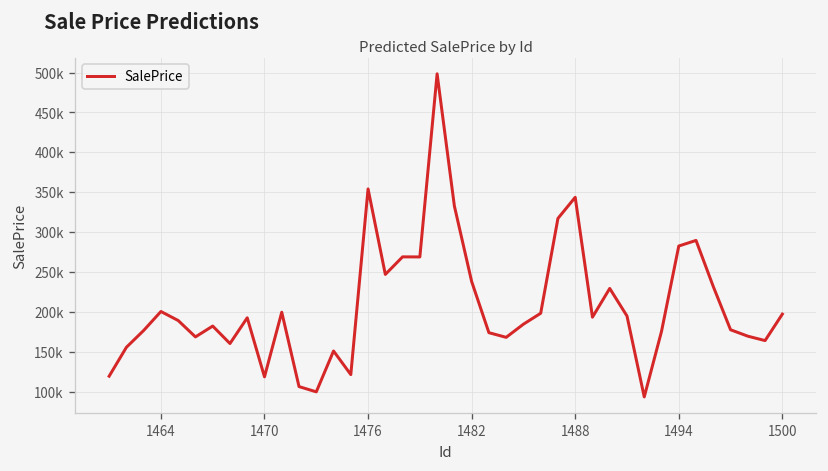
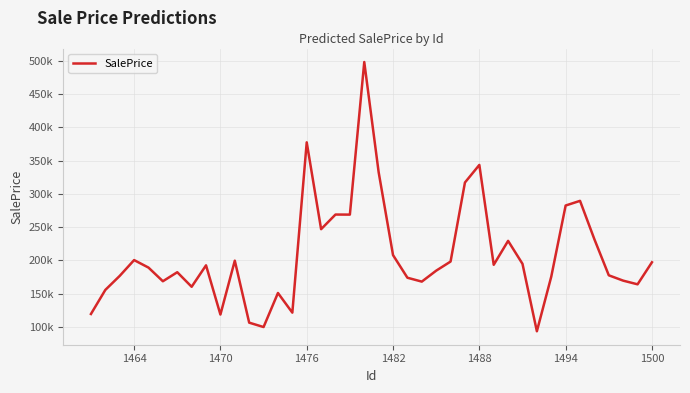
1476: 350000 -> 380000
1482: 240000 -> 210000
